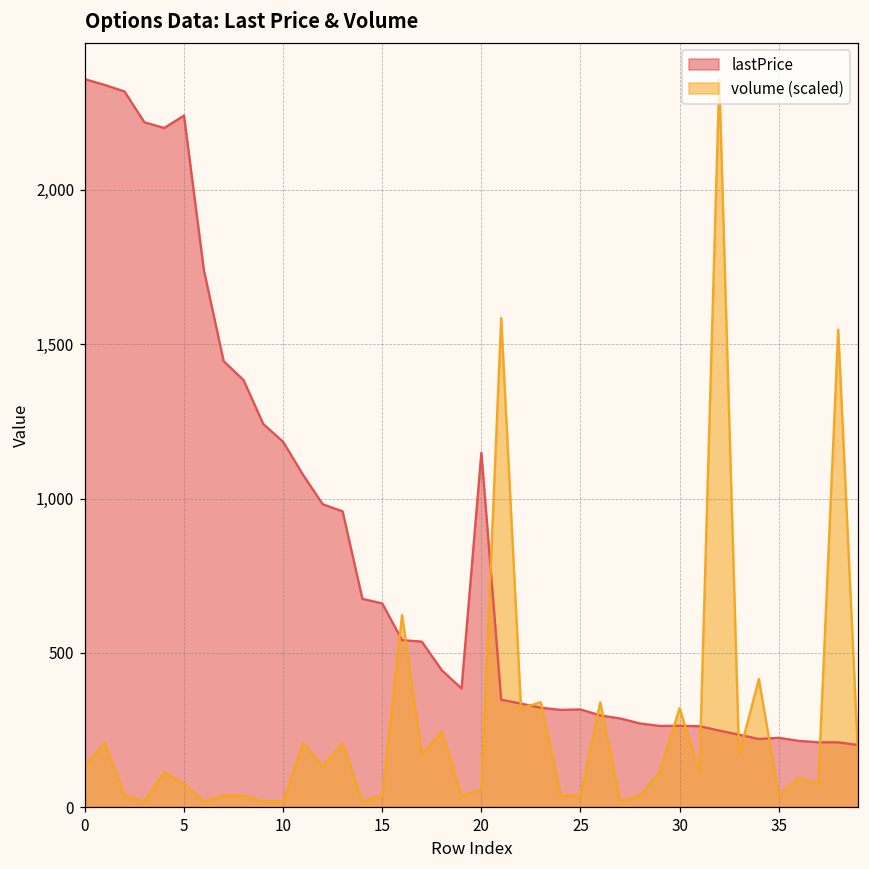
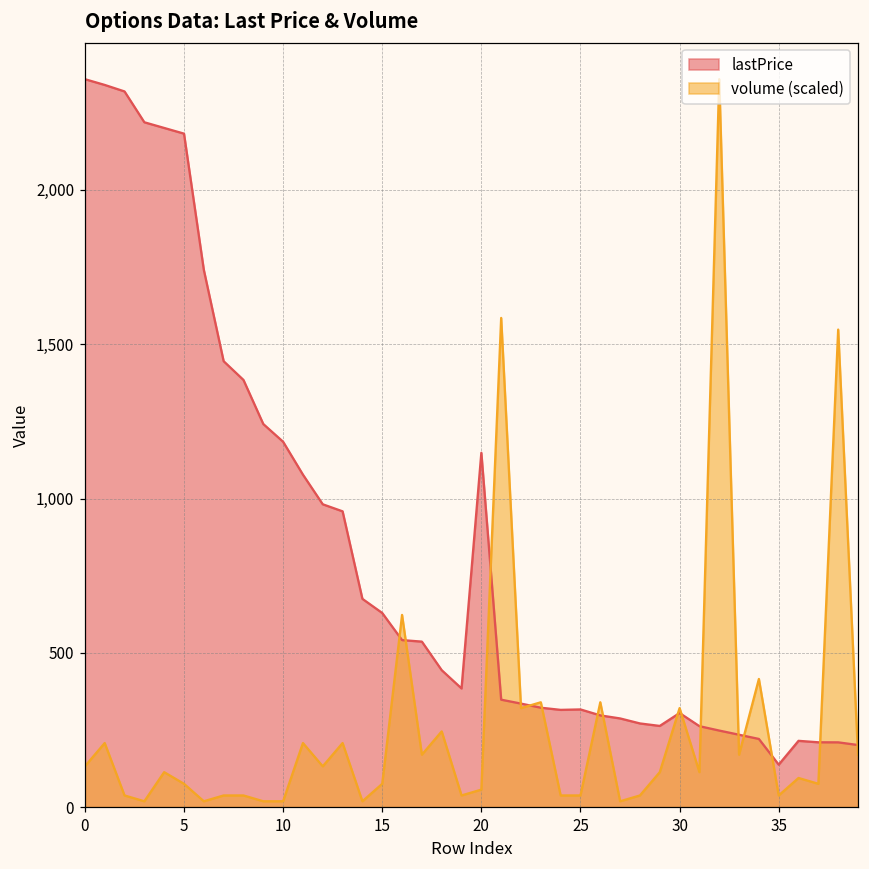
lastPrice, 5: 2,240 -> 2,180
lastPrice, 15: 660 -> 630
volume (scaled), 15: 40 -> 80
lastPrice, 30: 260 -> 300
lastPrice, 35: 220 -> 140
